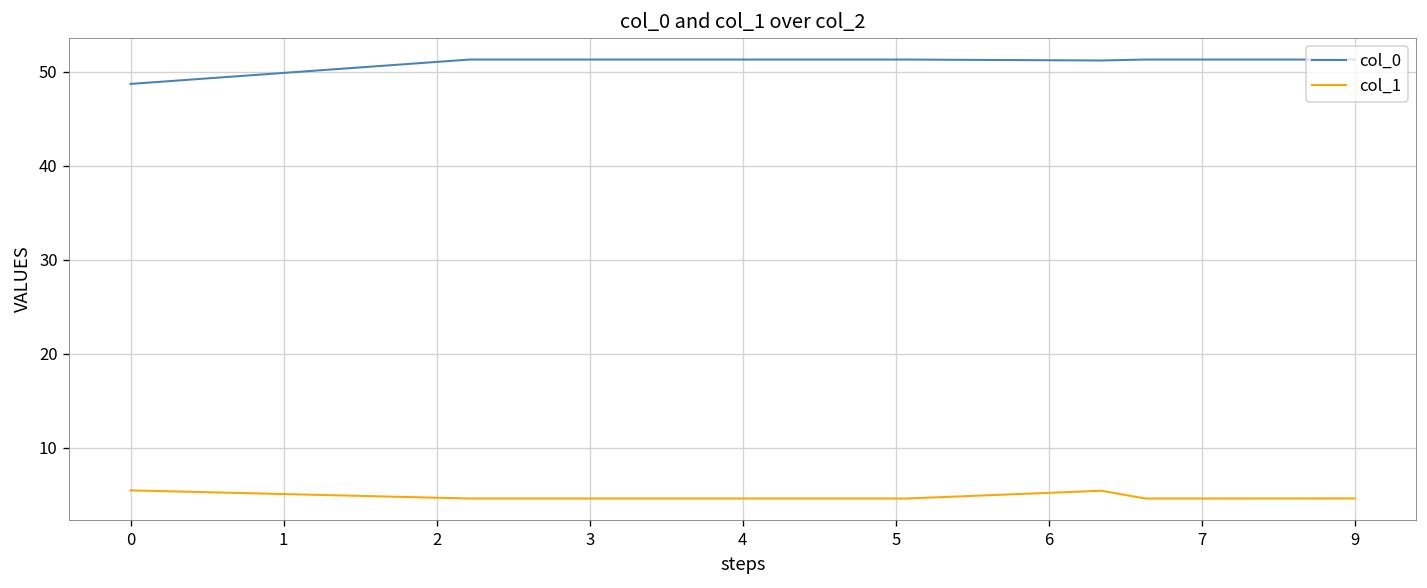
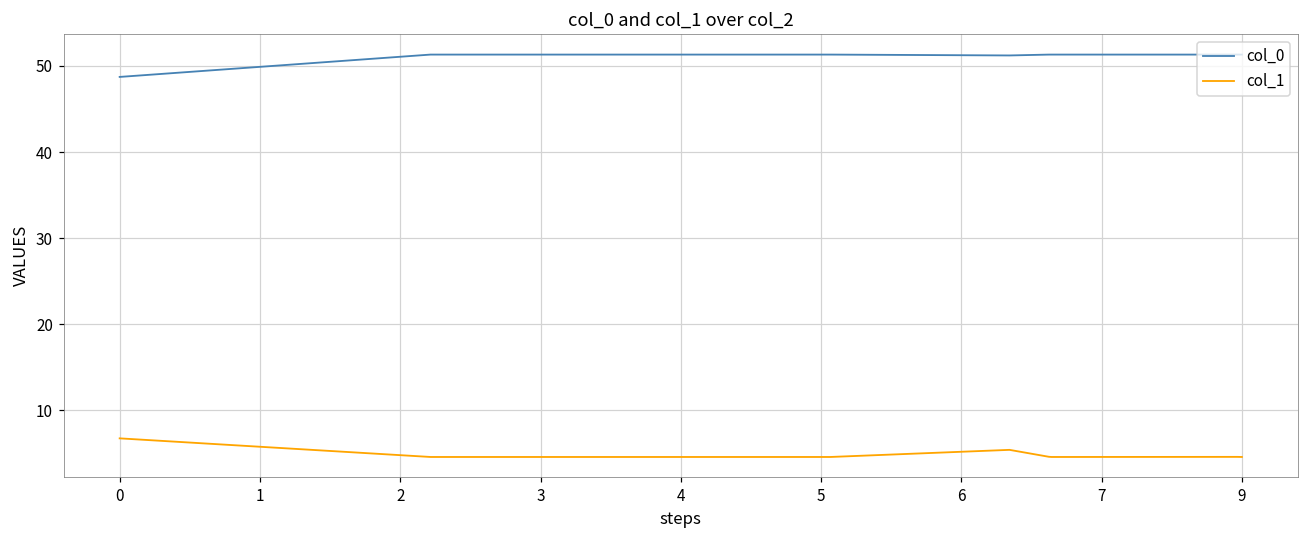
col_1, 0: 5 -> 7
